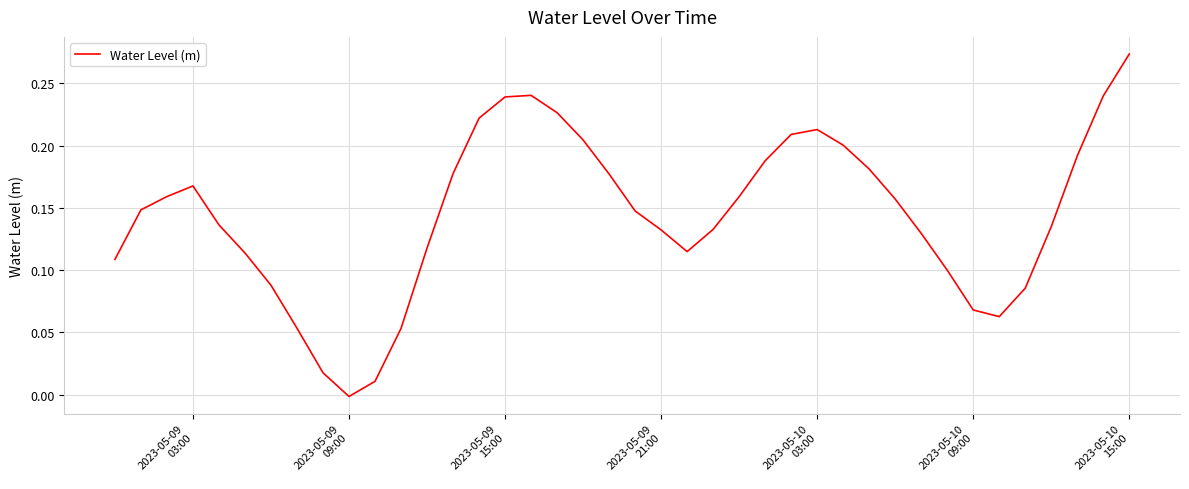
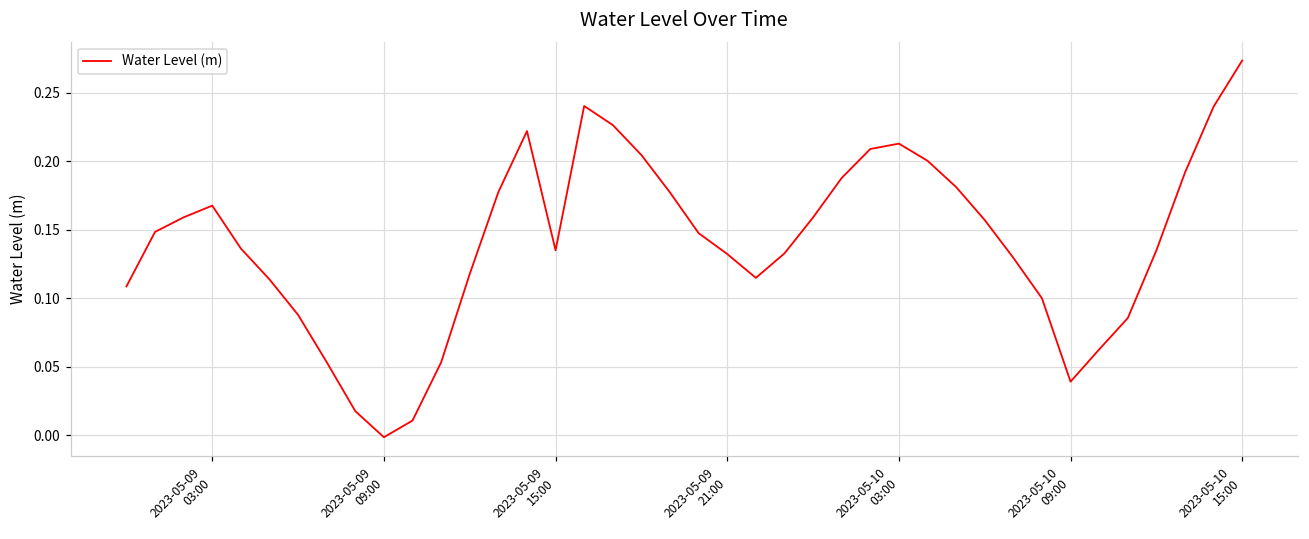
2023-05-09 15:00: 0.239 -> 0.135
2023-05-10 09:00: 0.068 -> 0.039
